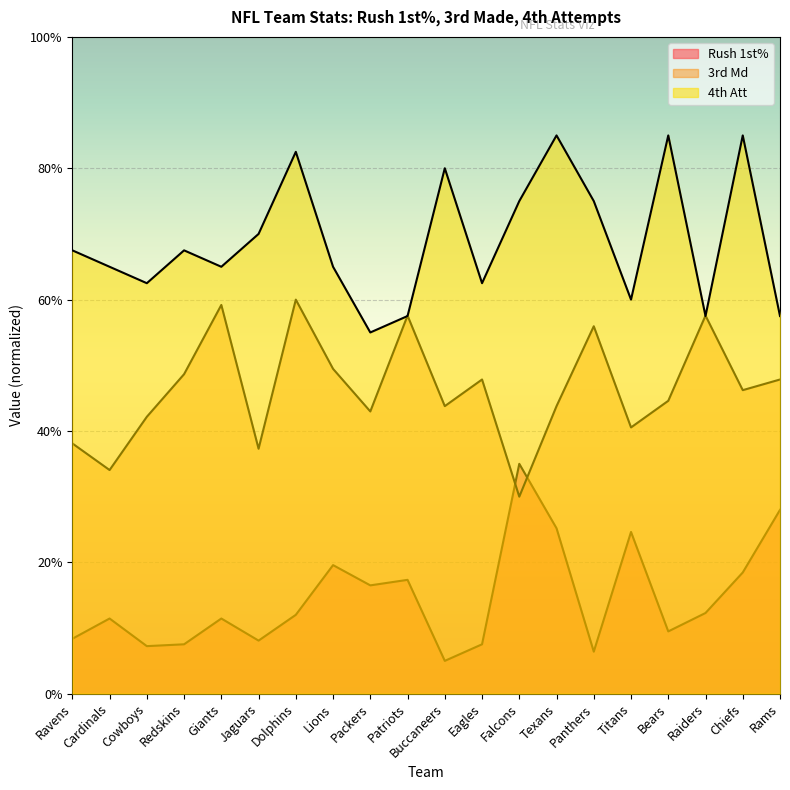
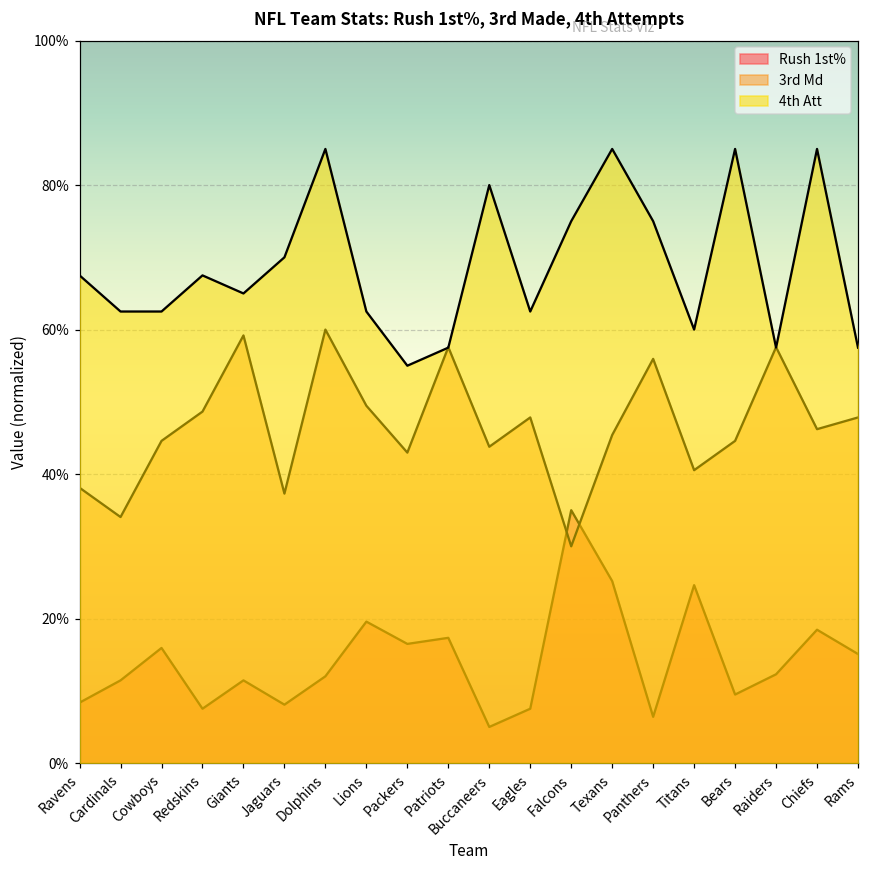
4th Att, Cardinals: 65% -> 63%
Rush 1st%, Cowboys: 7% -> 16%
3rd Md, Cowboys: 42% -> 45%
4th Att, Dolphins: 83% -> 85%
4th Att, Lions: 65% -> 63%
3rd Md, Texans: 44% -> 45%
Rush 1st%, Rams: 28% -> 15%
